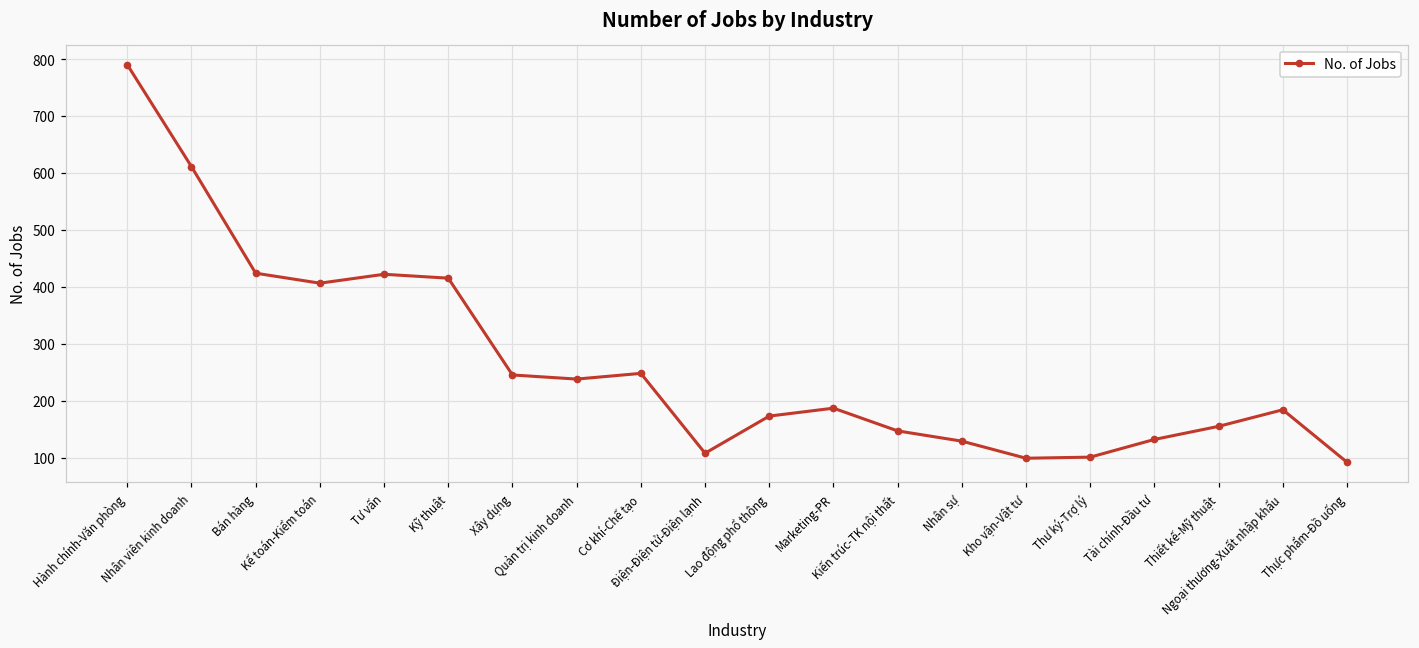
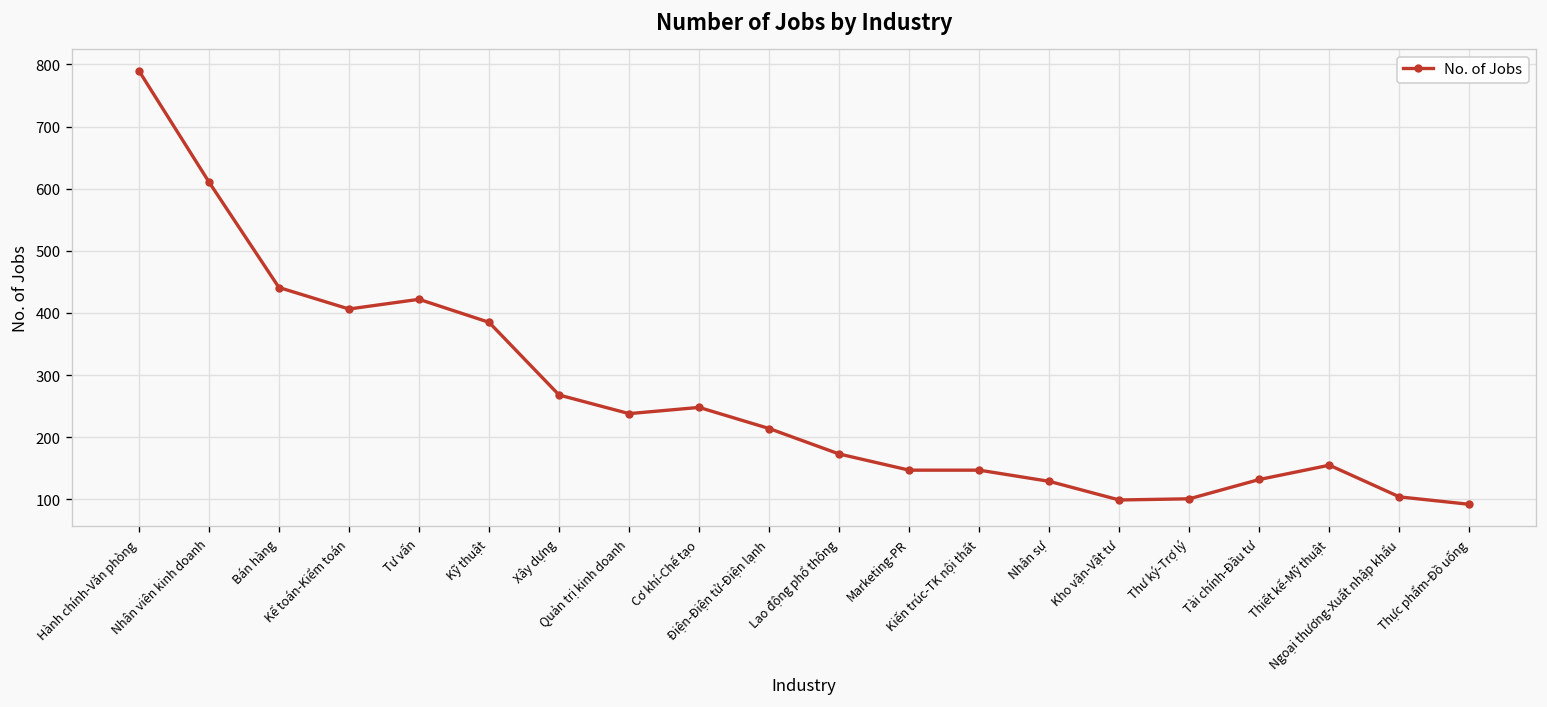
Bán hàng: 420 -> 440
Kỹ thuật: 420 -> 390
Xây dựng: 250 -> 270
Điện-Điện tử-Điện lạnh: 110 -> 210
Marketing-PR: 190 -> 150
Ngoại thương-Xuất nhập khẩu: 180 -> 100
